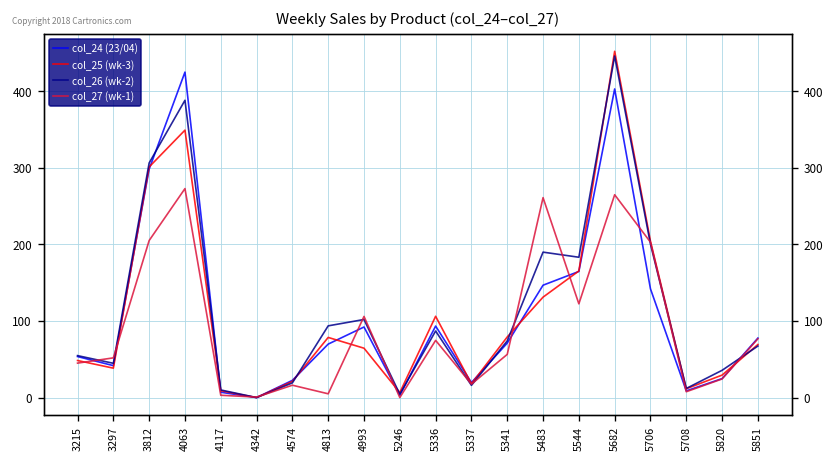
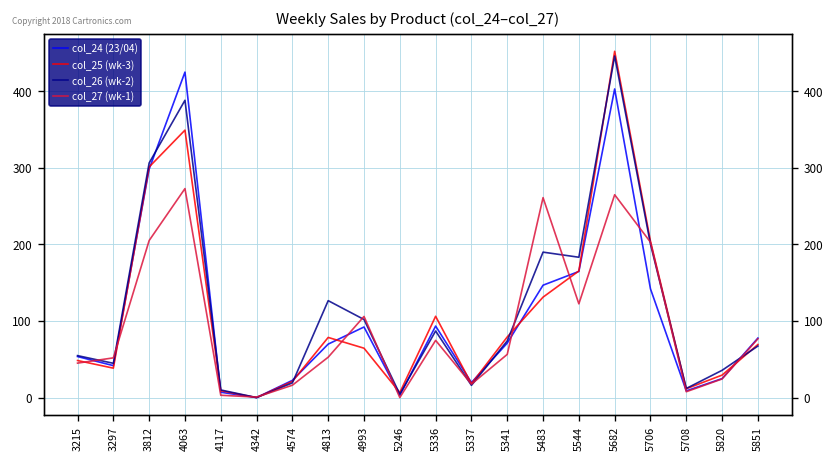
col_26 (wk-2), 4813: 90 -> 130
col_27 (wk-1), 4813: 0 -> 50
